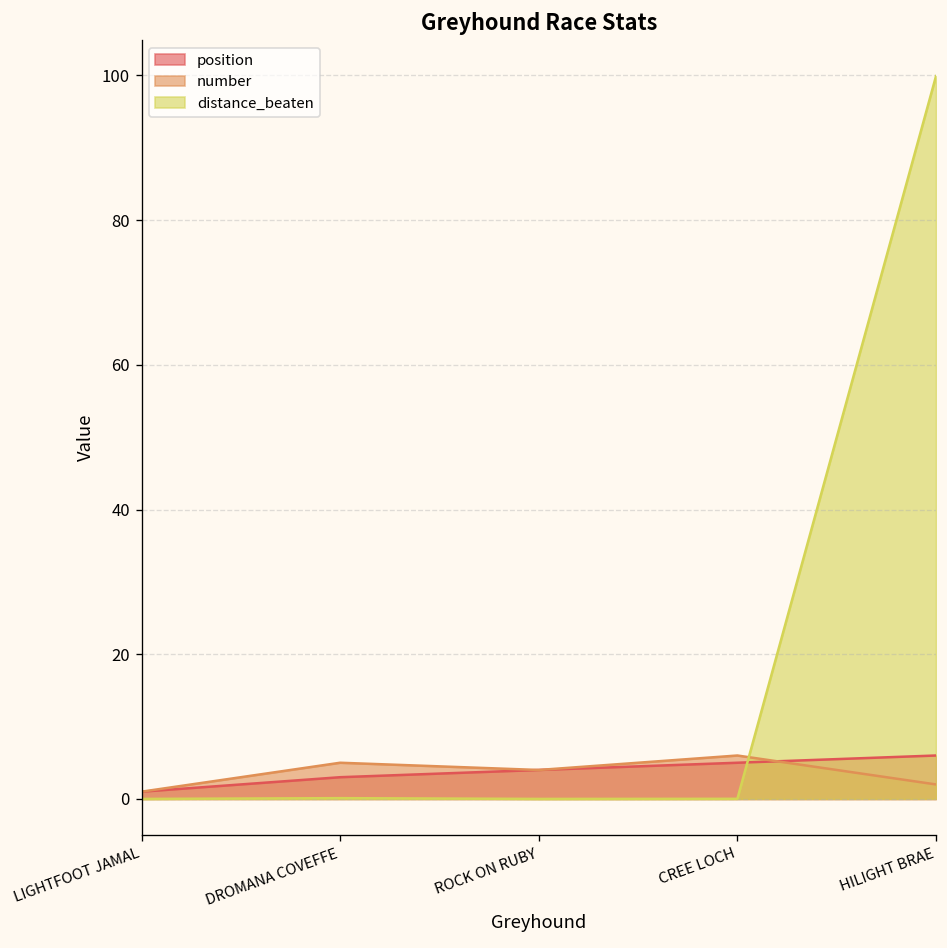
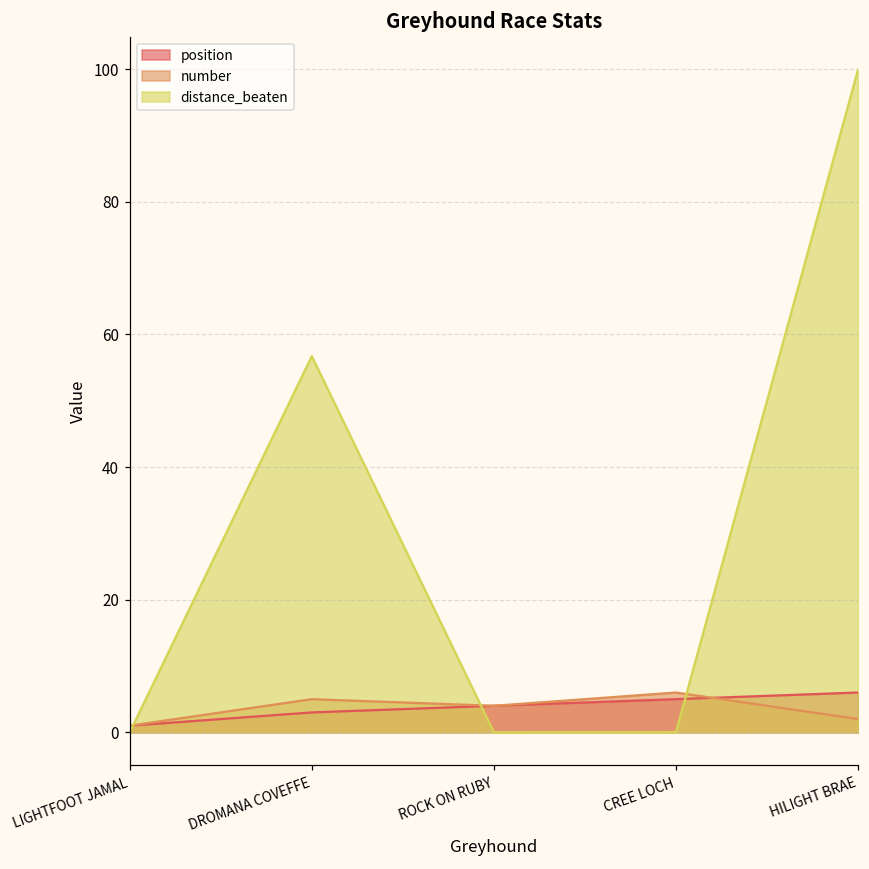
distance_beaten, DROMANA COVEFFE: 0 -> 57
